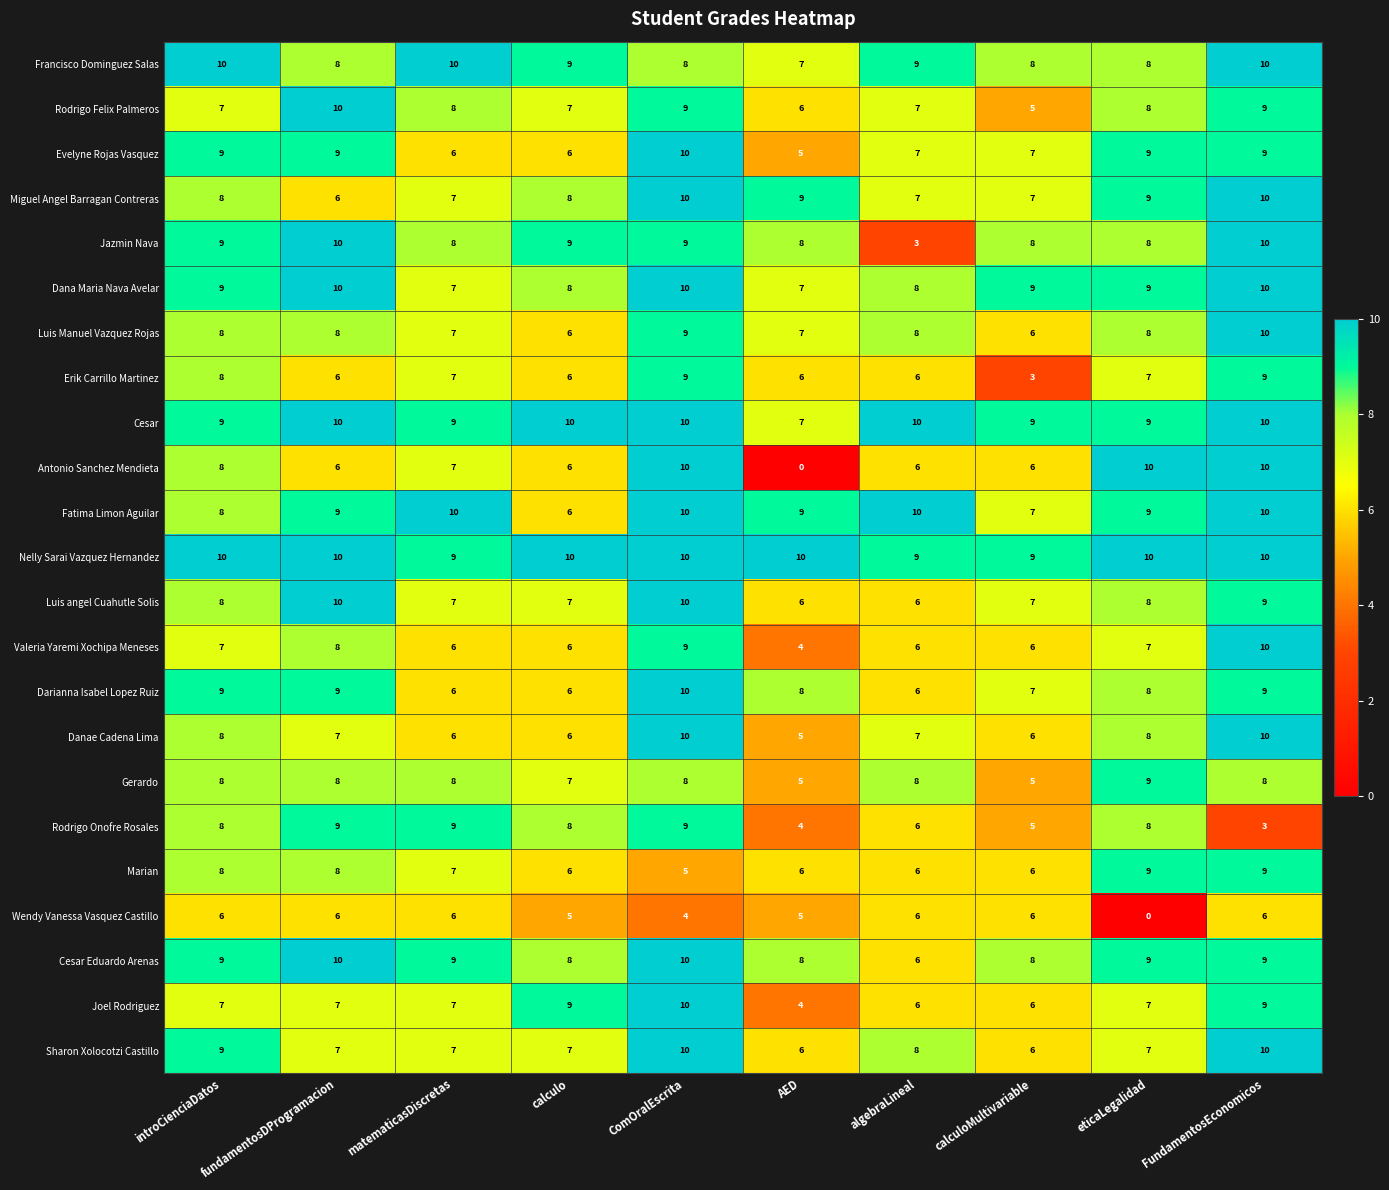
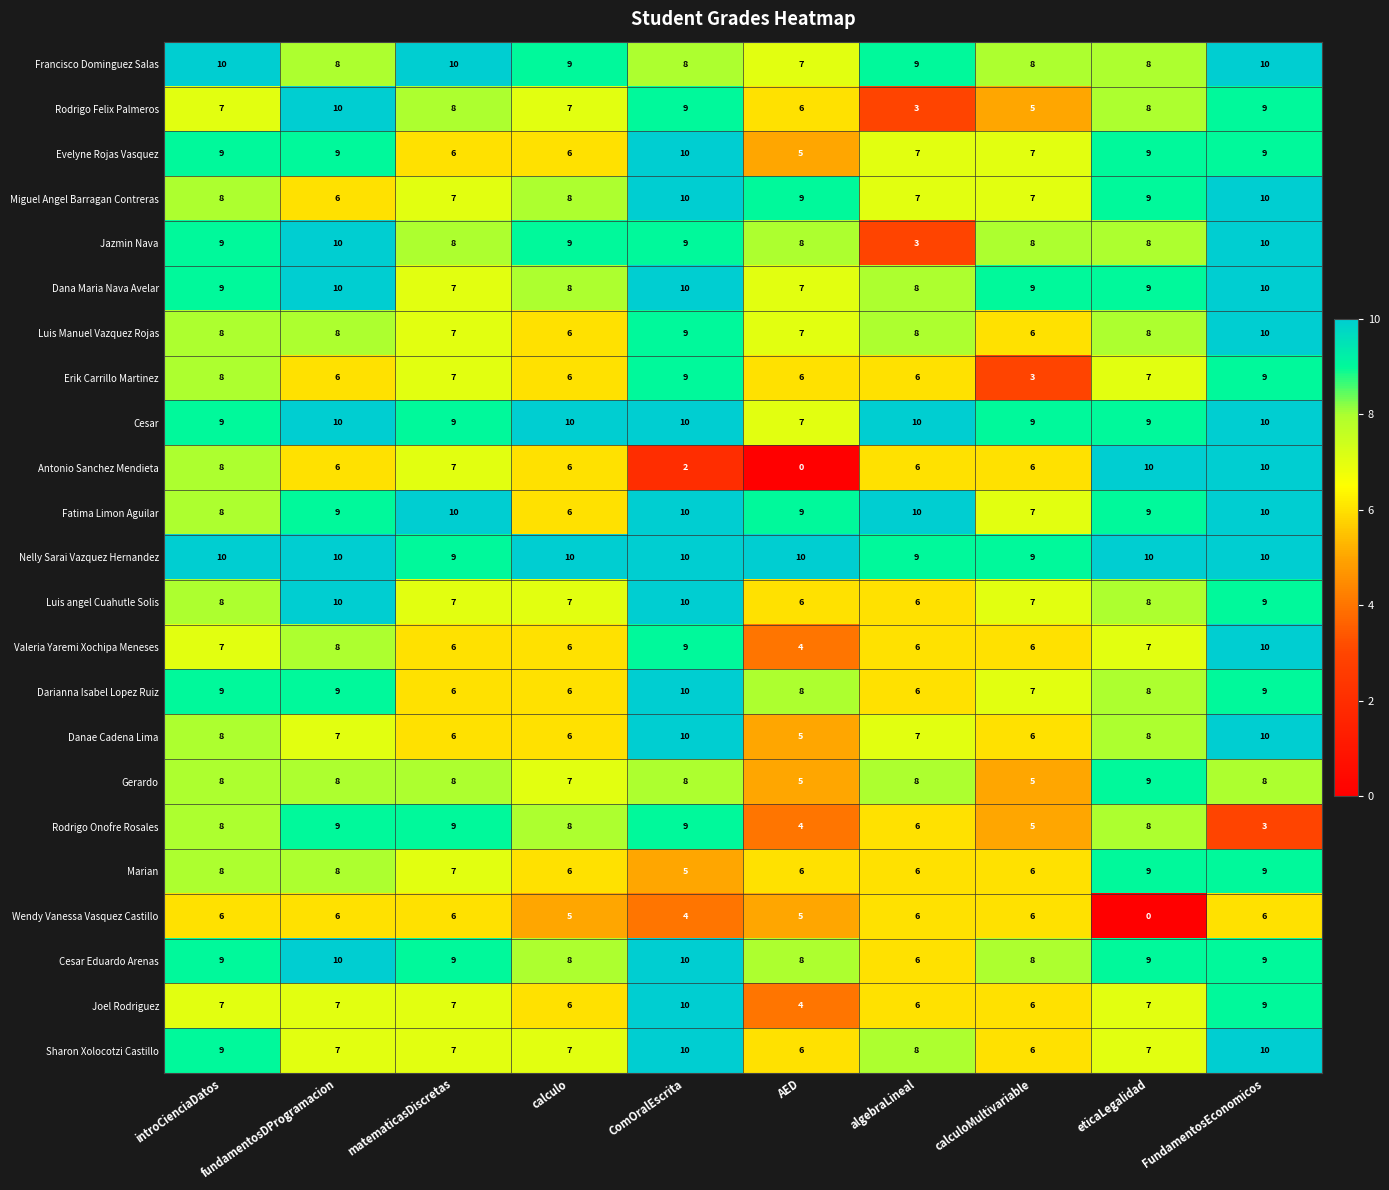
Rodrigo Felix Palmeros, algebraLineal: 7 -> 3
Antonio Sanchez Mendieta, ComOralEscrita: 10 -> 2
Joel Rodriguez, calculo: 9 -> 6
